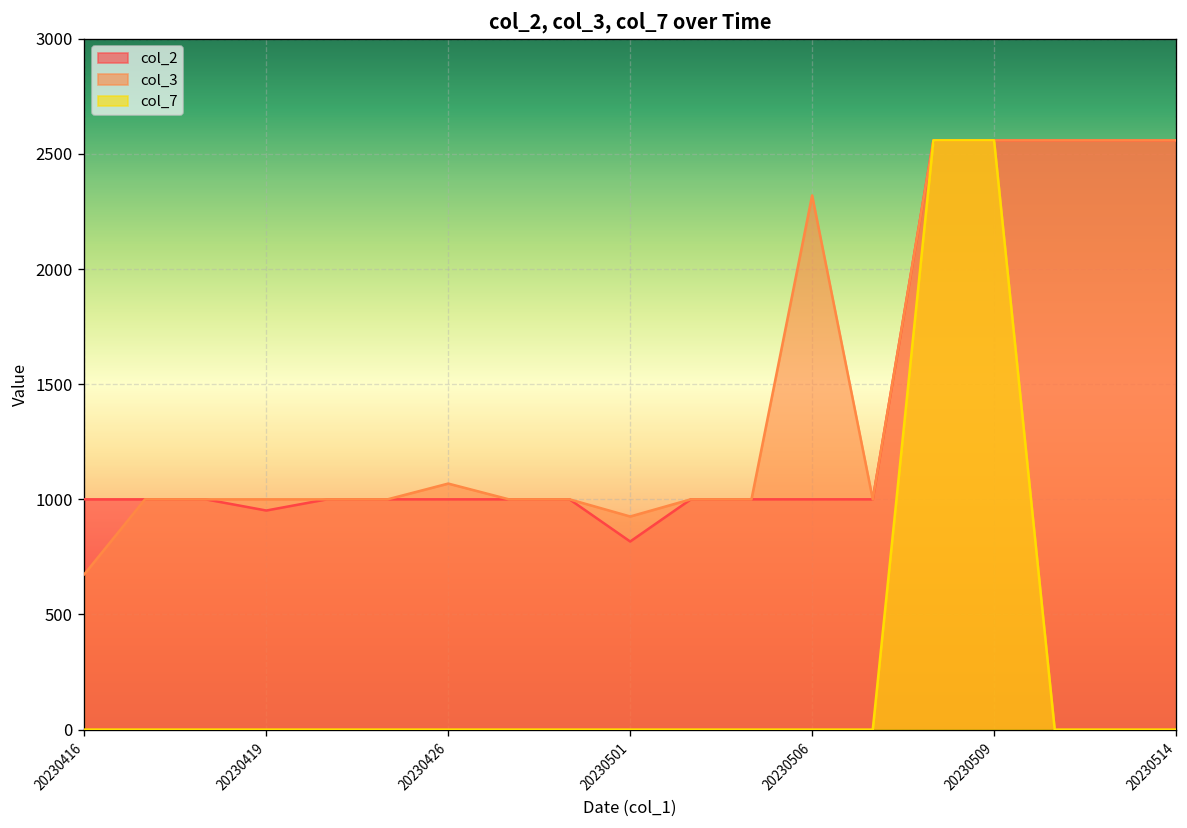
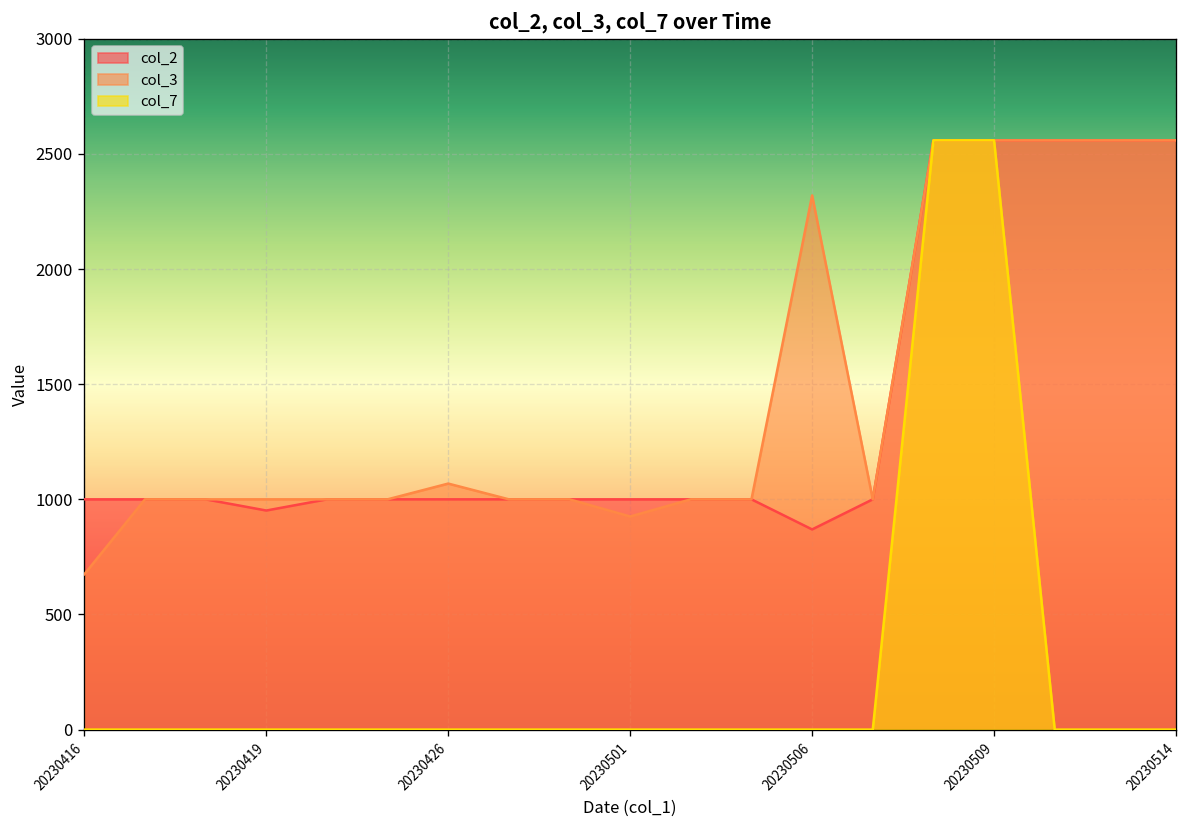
col_2, 20230501: 820 -> 1000
col_2, 20230506: 1000 -> 870
